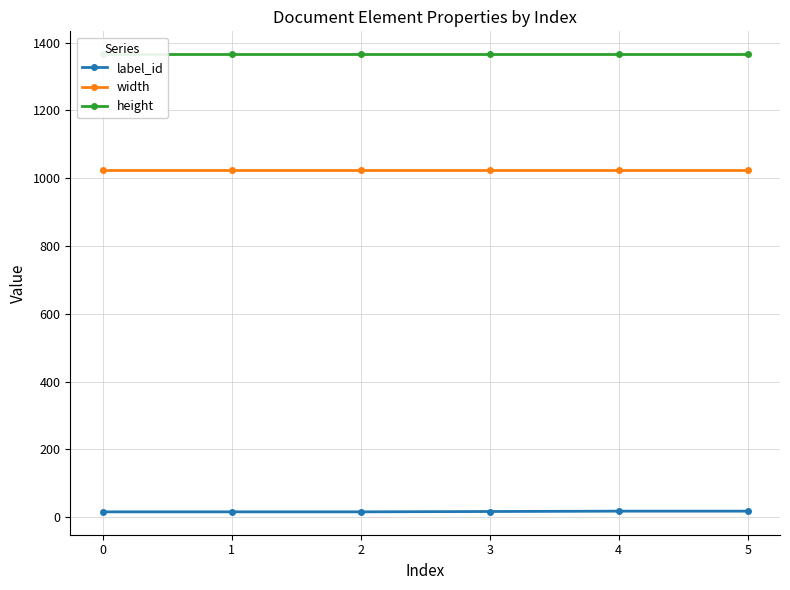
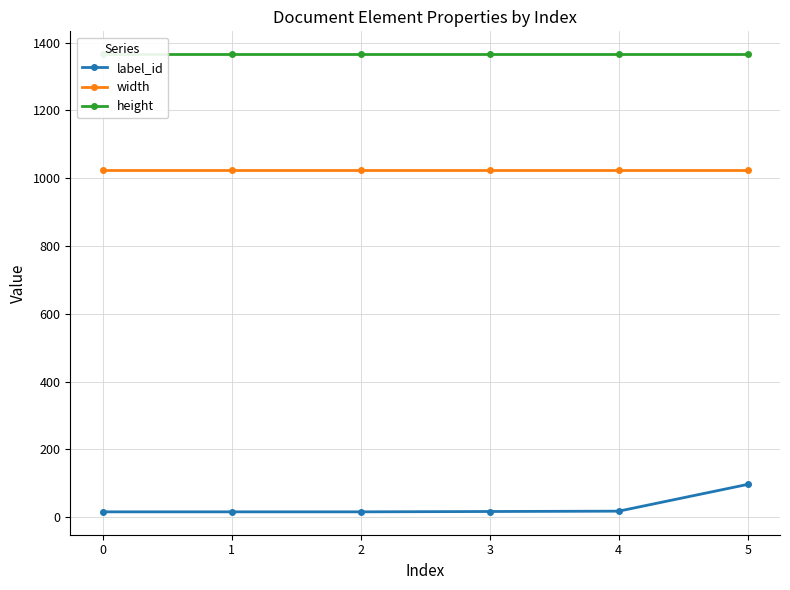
label_id, 5: 20 -> 100
